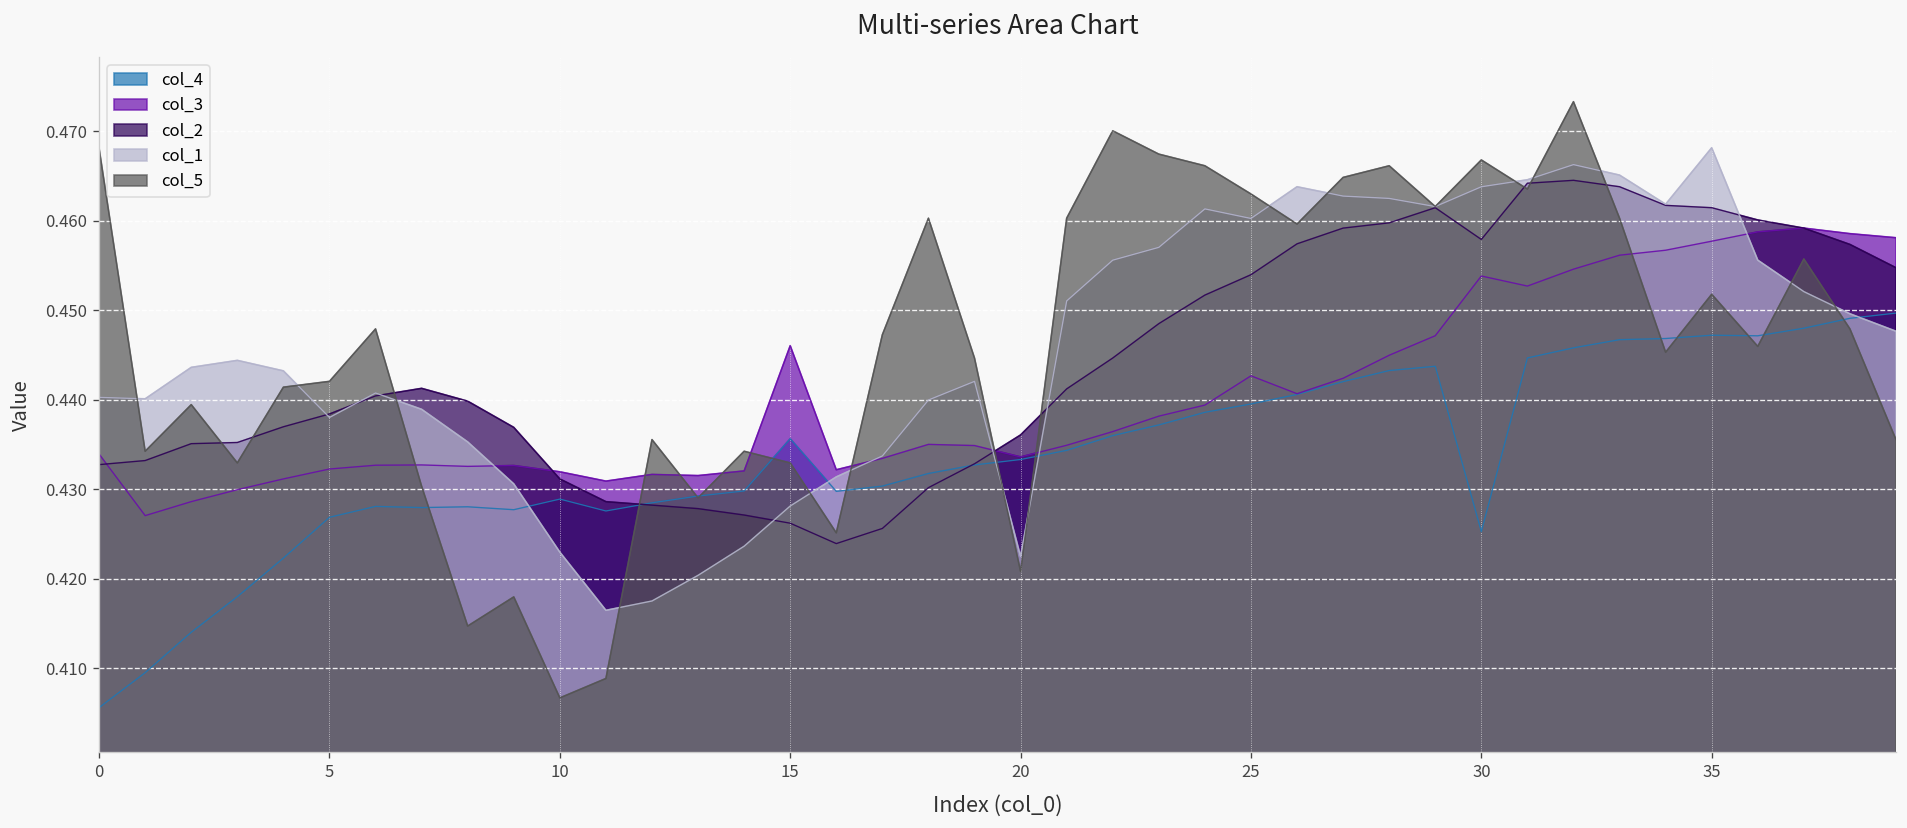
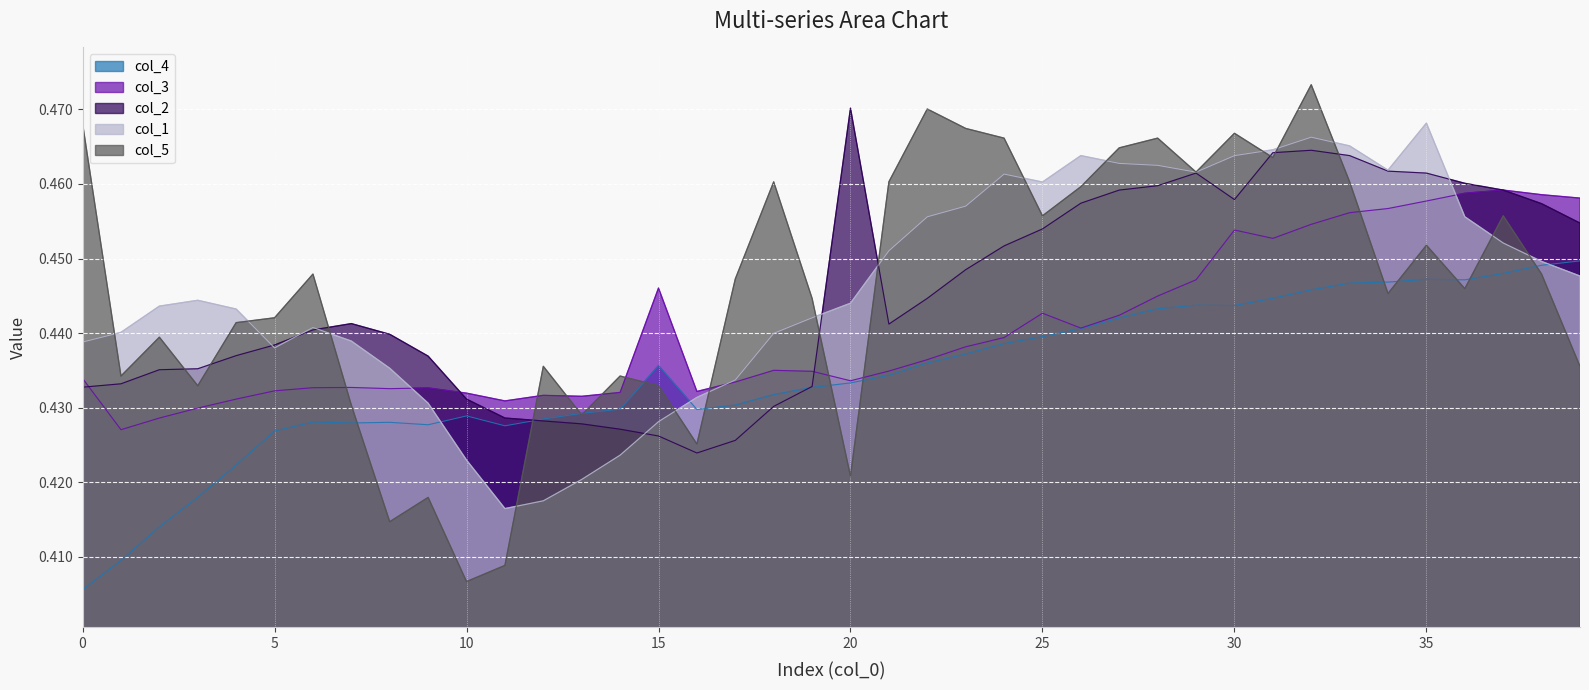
col_1, 0: 0.440 -> 0.439
col_2, 20: 0.436 -> 0.470
col_1, 20: 0.422 -> 0.444
col_5, 25: 0.463 -> 0.456
col_4, 30: 0.425 -> 0.444
